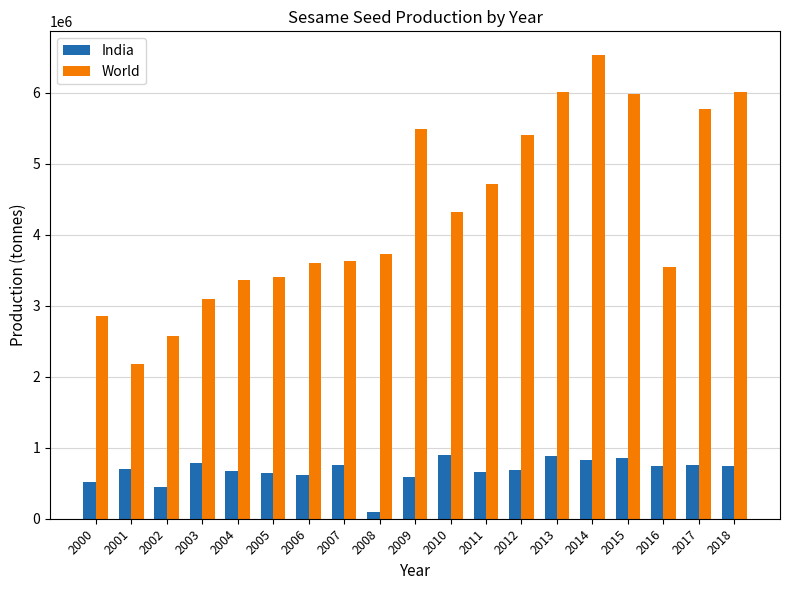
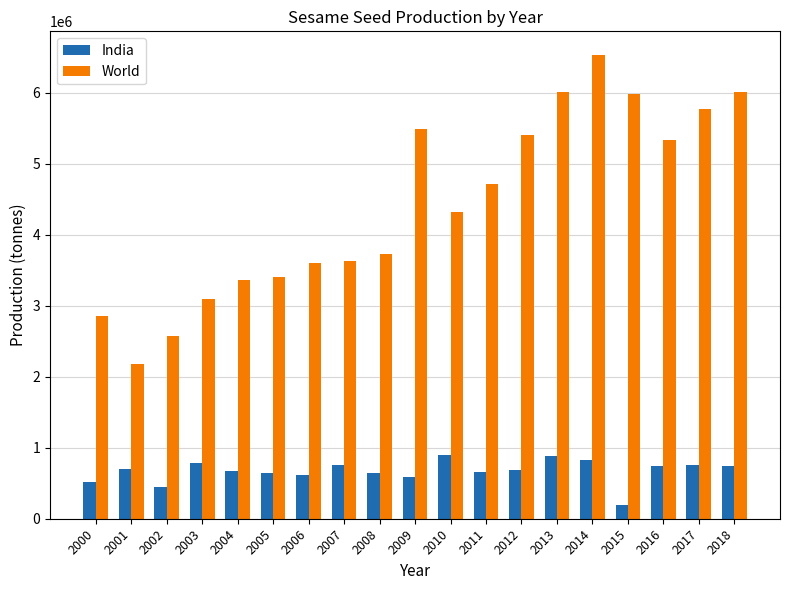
India, 2008: 100000 -> 600000
India, 2015: 900000 -> 200000
World, 2016: 3500000 -> 5300000
